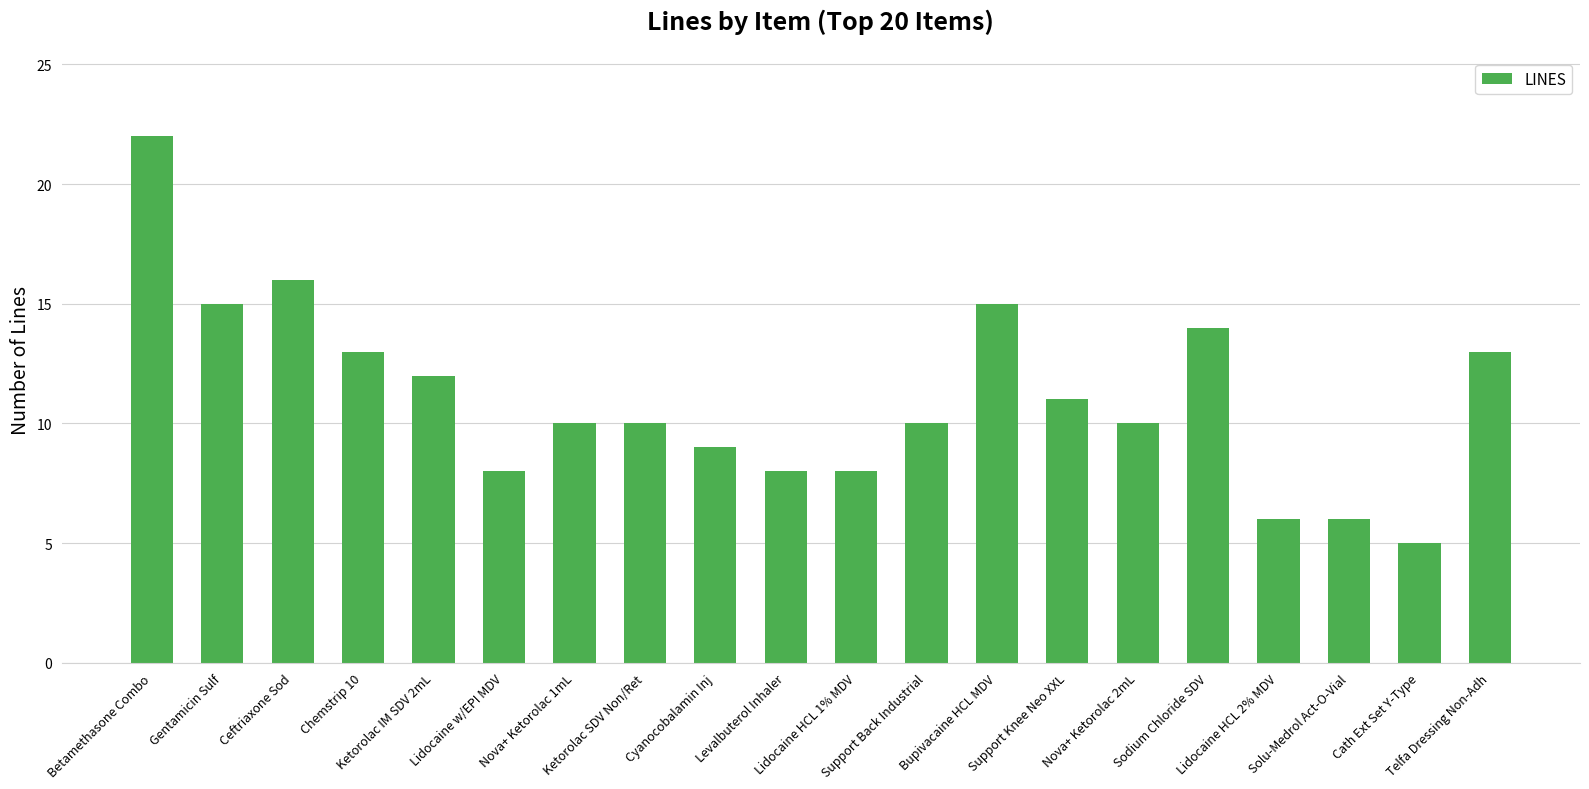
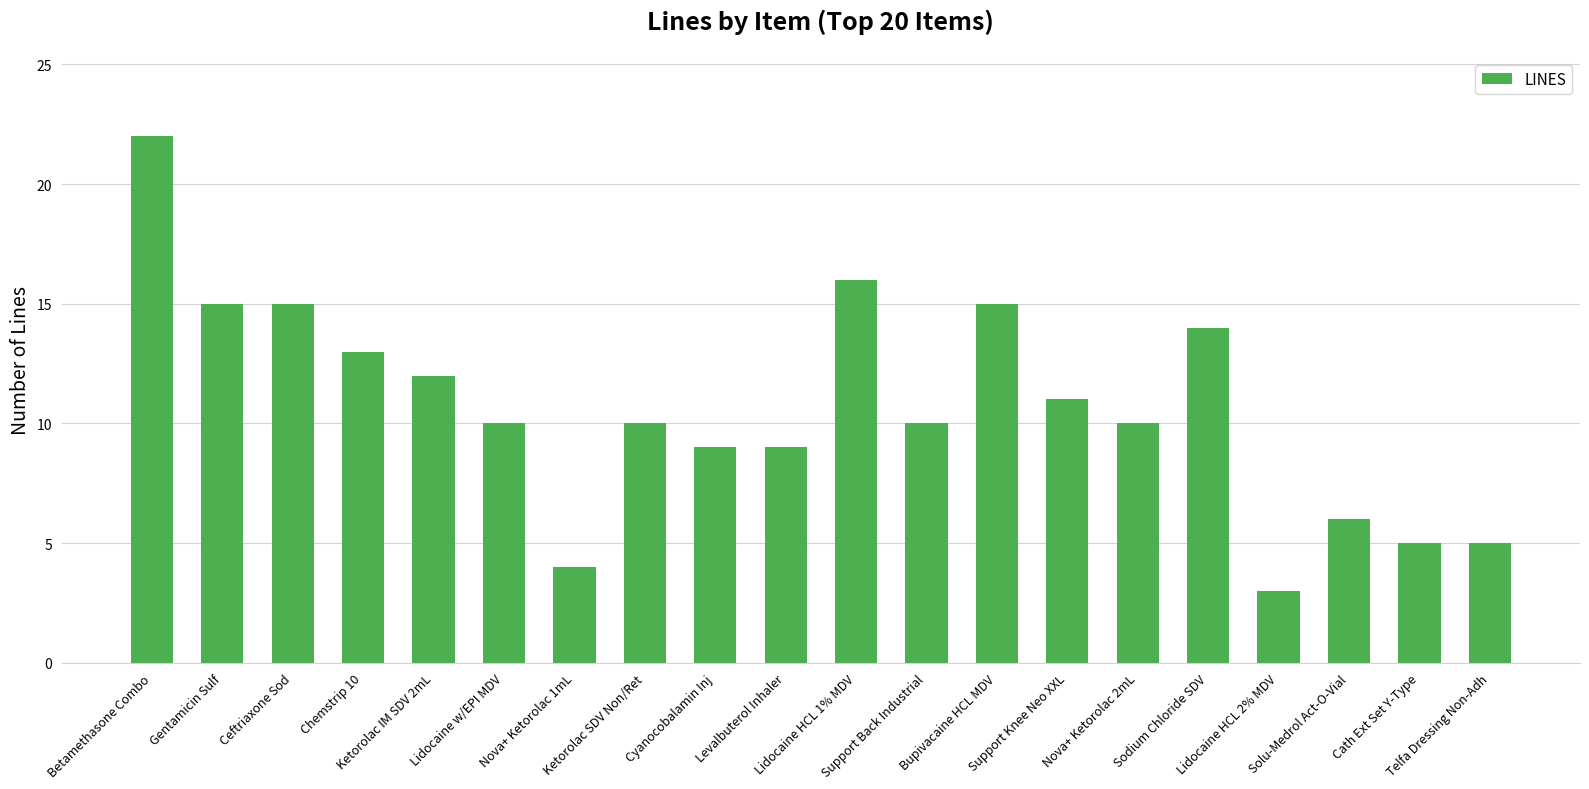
Ceftriaxone Sod: 16 -> 15
Lidocaine w/EPI MDV: 8 -> 10
Nova+ Ketorolac 1mL: 10 -> 4
Levalbuterol Inhaler: 8 -> 9
Lidocaine HCL 1% MDV: 8 -> 16
Lidocaine HCL 2% MDV: 6 -> 3
Telfa Dressing Non-Adh: 13 -> 5
